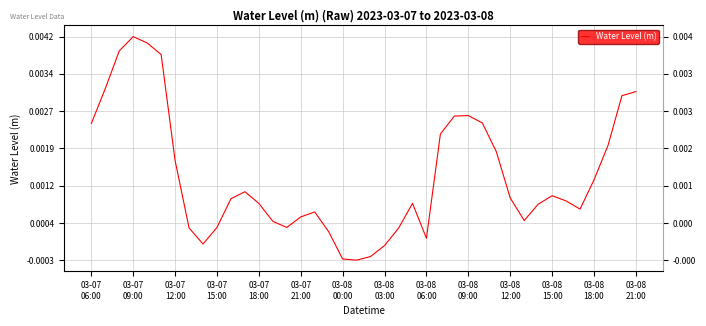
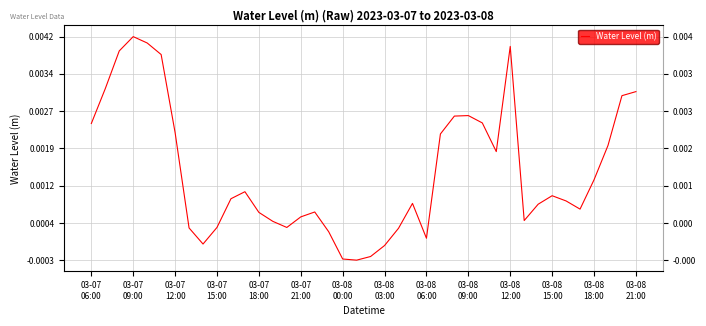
03-07 12:00: 0.0017 -> 0.0022
03-07 18:00: 0.0008 -> 0.0006
03-08 12:00: 0.0009 -> 0.0040
